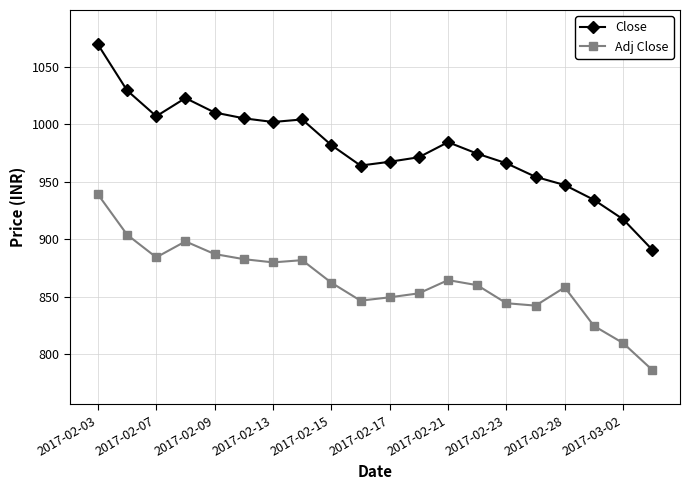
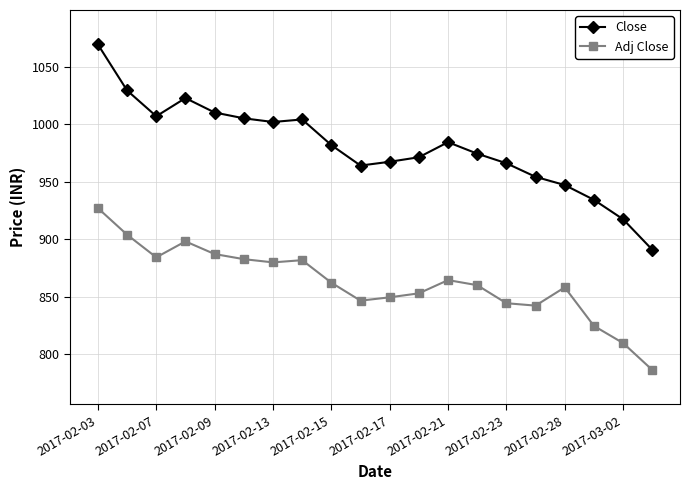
Adj Close, 2017-02-03: 939 -> 927
